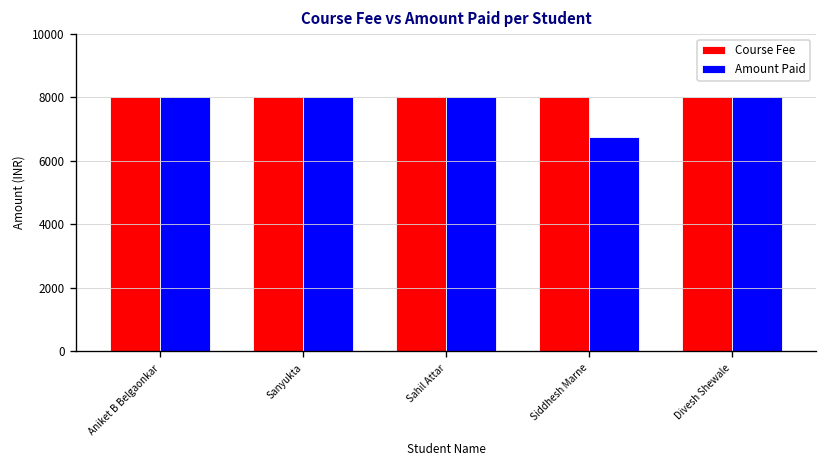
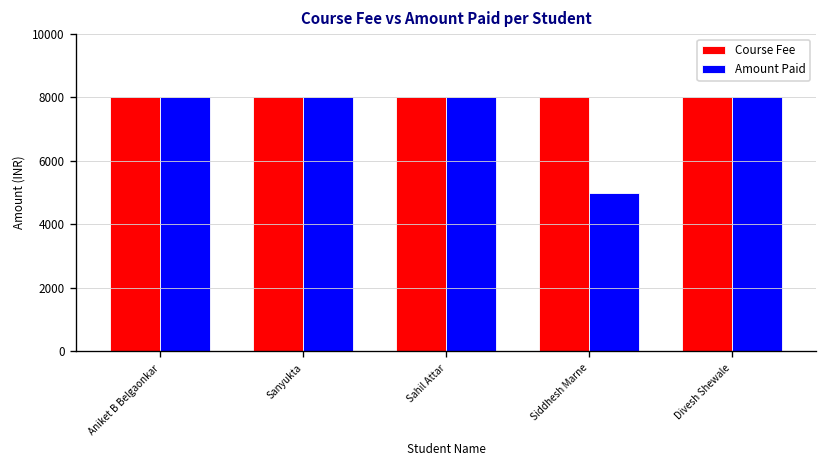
Amount Paid, Siddhesh Marne: 6700 -> 5000
